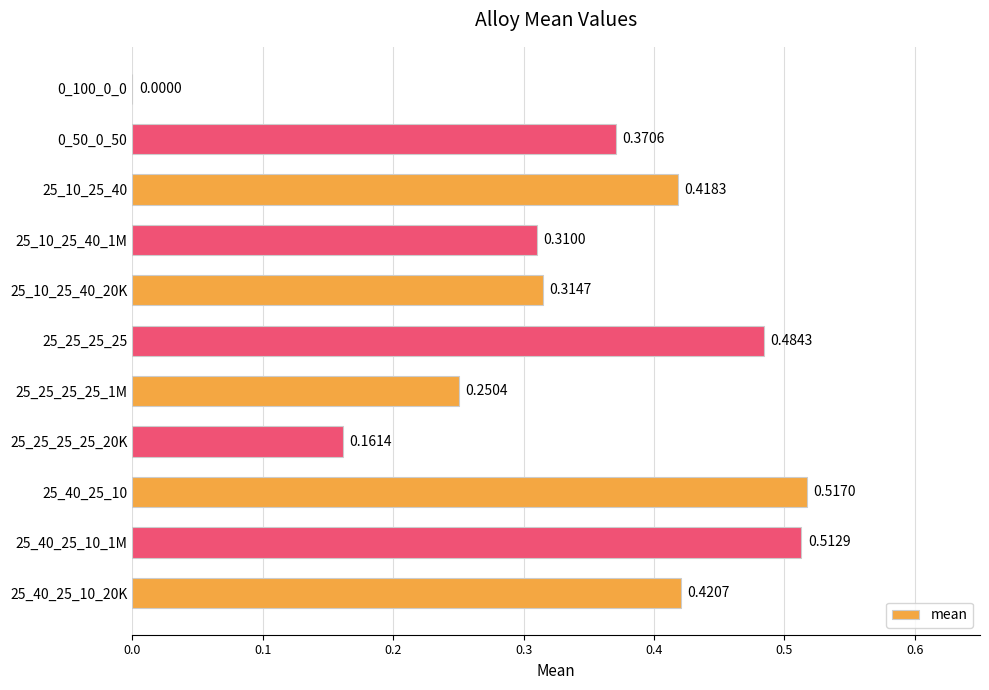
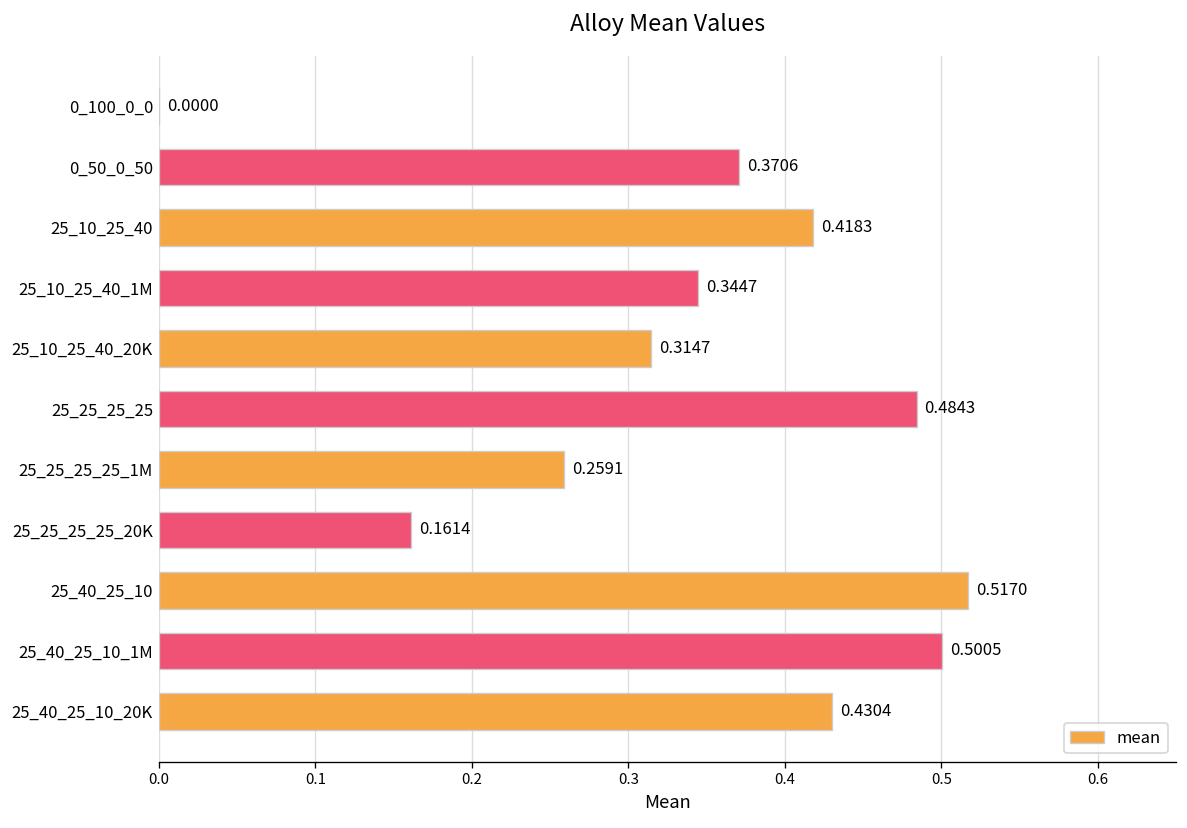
25_10_25_40_1M: 0.3100 -> 0.3447
25_25_25_25_1M: 0.2504 -> 0.2591
25_40_25_10_1M: 0.5129 -> 0.5005
25_40_25_10_20K: 0.4207 -> 0.4304
